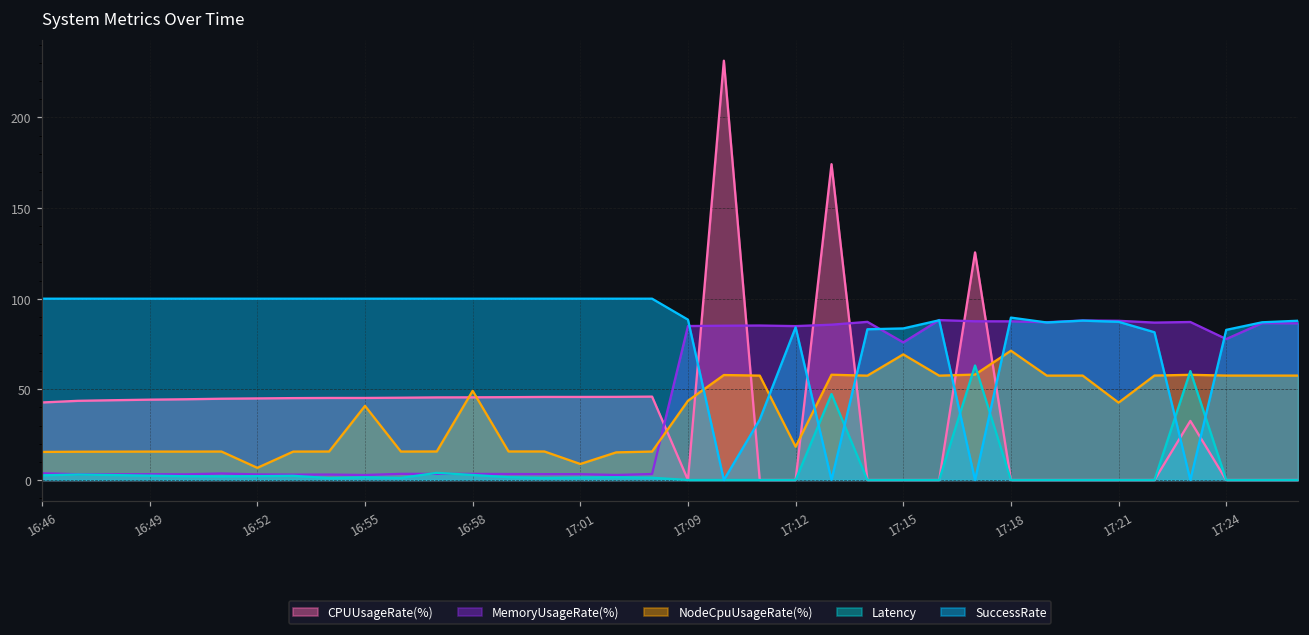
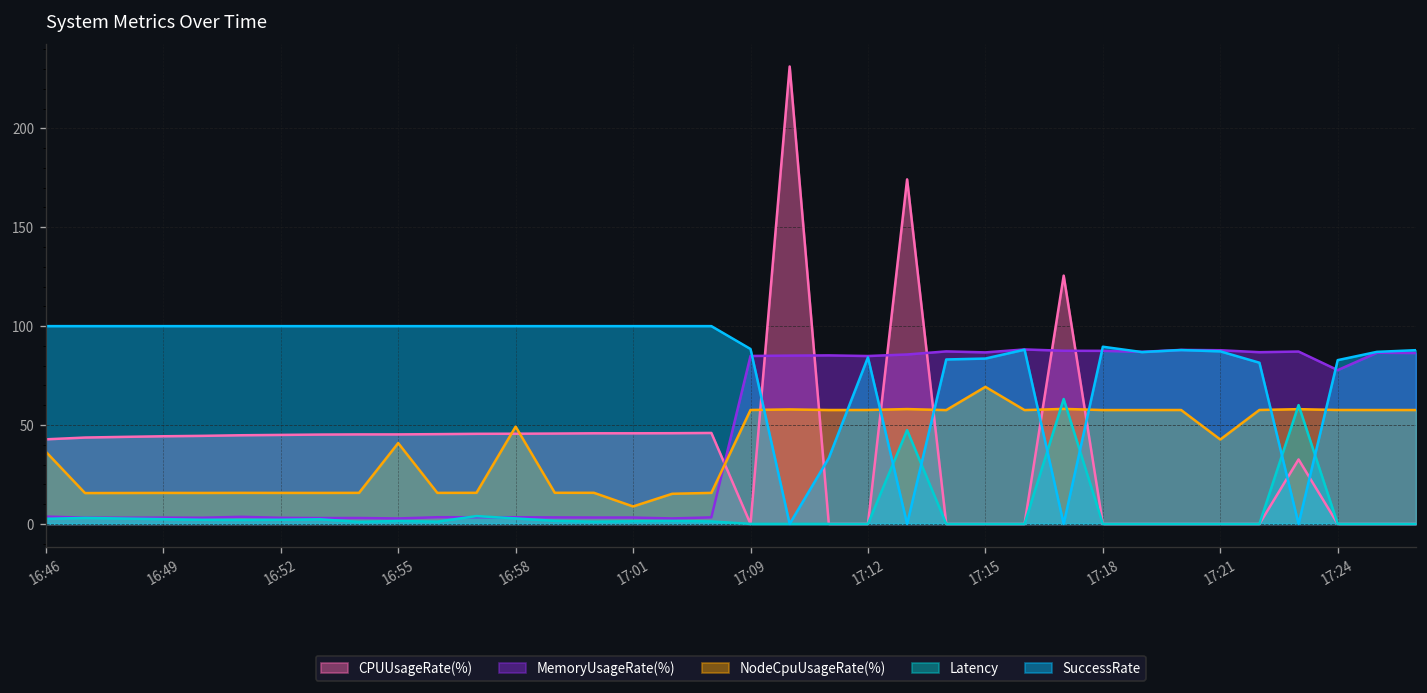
NodeCpuUsageRate(%), 16:46: 15 -> 36
NodeCpuUsageRate(%), 16:52: 7 -> 16
NodeCpuUsageRate(%), 17:09: 44 -> 58
NodeCpuUsageRate(%), 17:12: 18 -> 58
MemoryUsageRate(%), 17:15: 76 -> 87
NodeCpuUsageRate(%), 17:18: 71 -> 58
